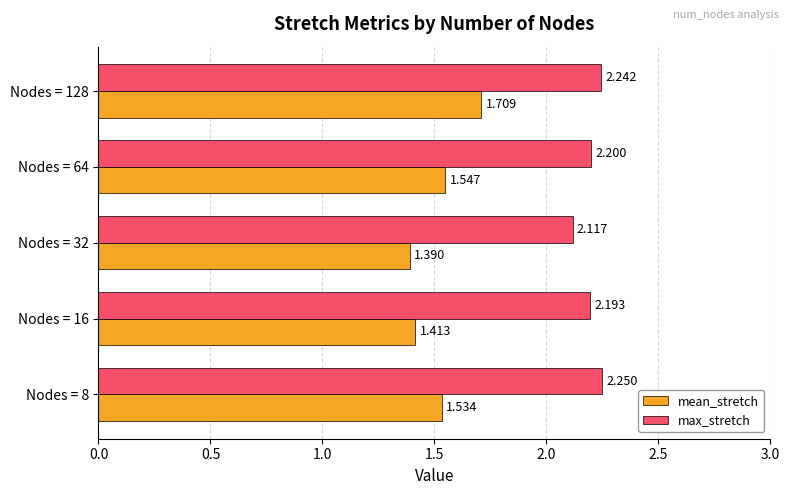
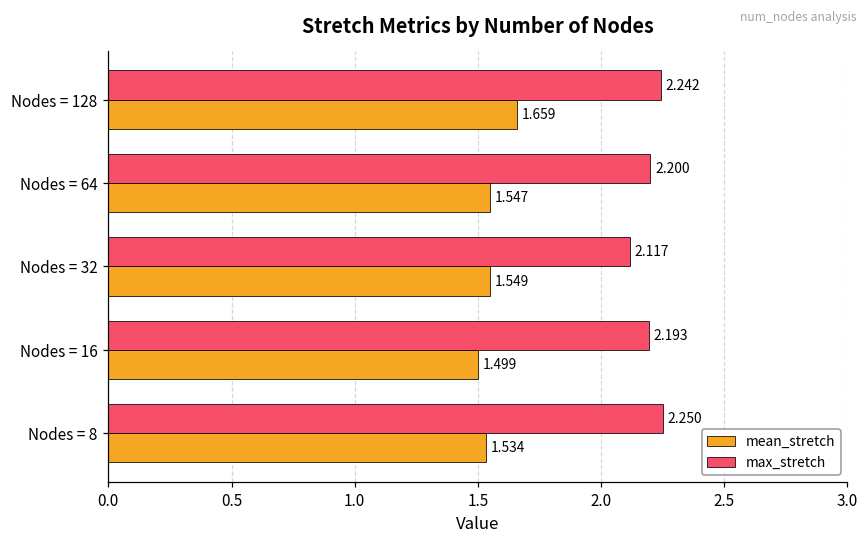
mean_stretch, Nodes = 128: 1.709 -> 1.659
mean_stretch, Nodes = 32: 1.390 -> 1.549
mean_stretch, Nodes = 16: 1.413 -> 1.499
